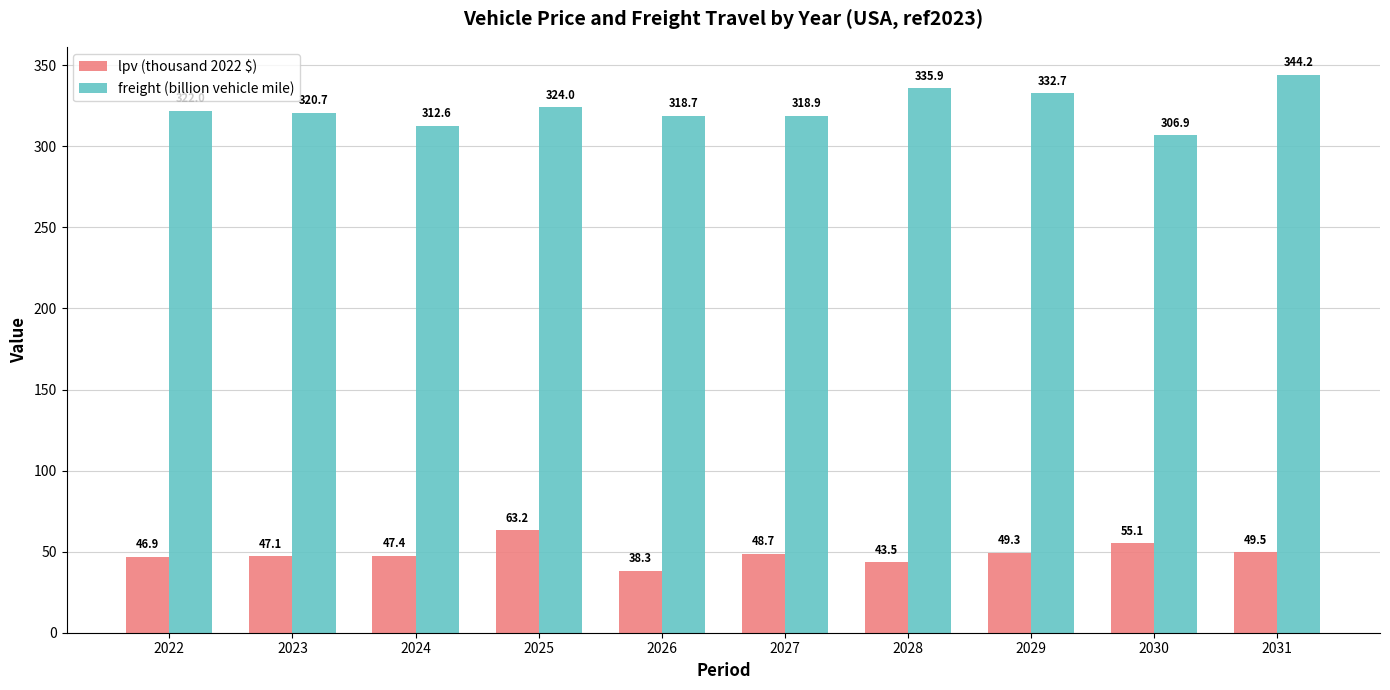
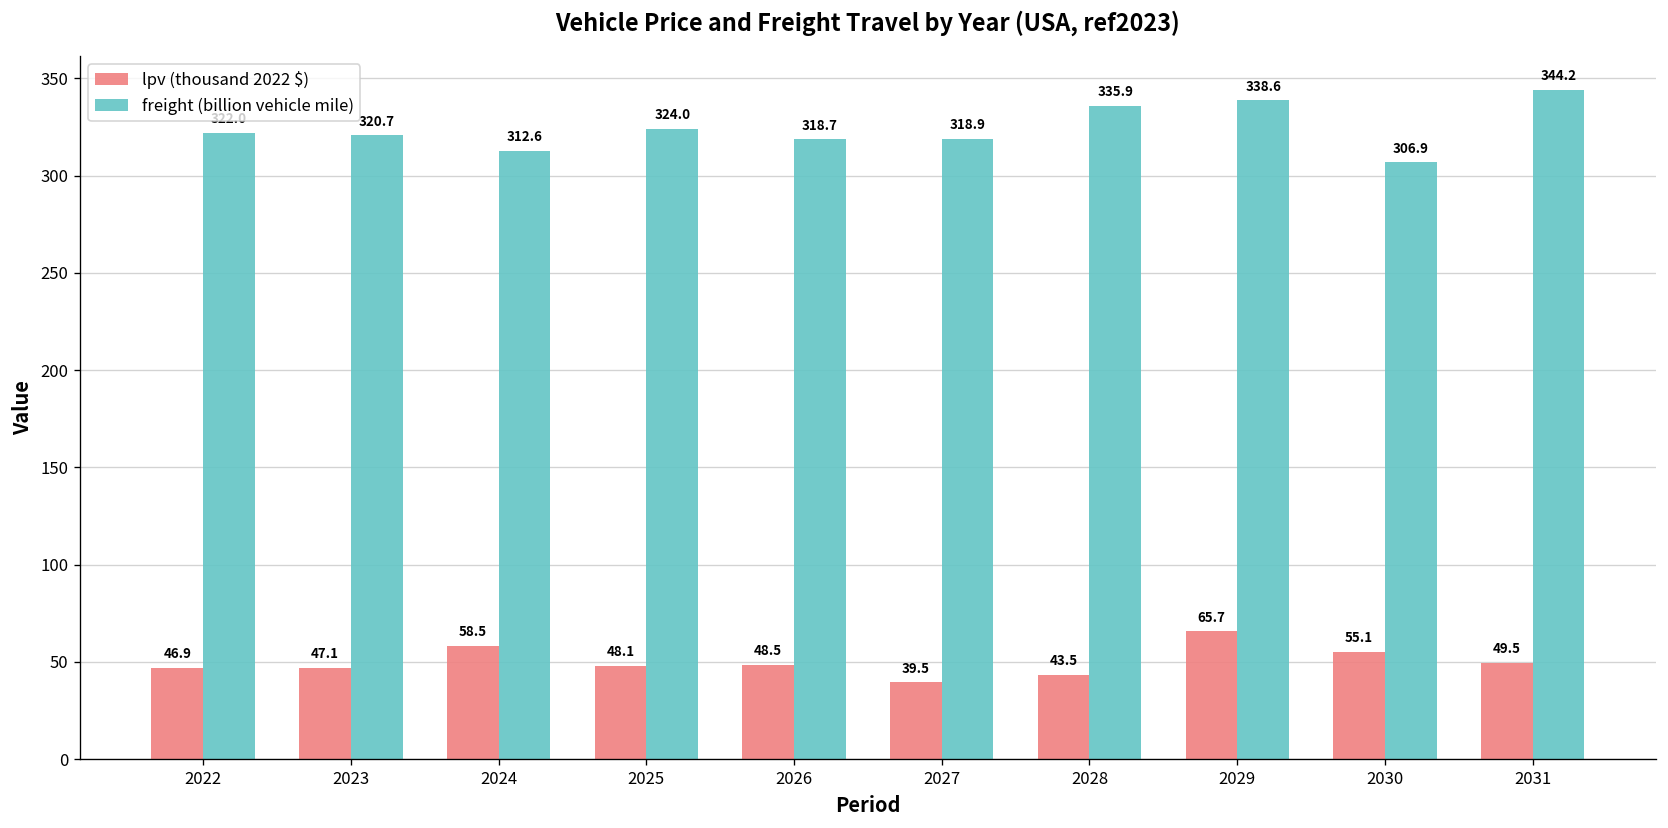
lpv (thousand 2022 $), 2024: 47.4 -> 58.5
lpv (thousand 2022 $), 2025: 63.2 -> 48.1
lpv (thousand 2022 $), 2026: 38.3 -> 48.5
lpv (thousand 2022 $), 2027: 48.7 -> 39.5
lpv (thousand 2022 $), 2029: 49.3 -> 65.7
freight (billion vehicle mile), 2029: 332.7 -> 338.6
